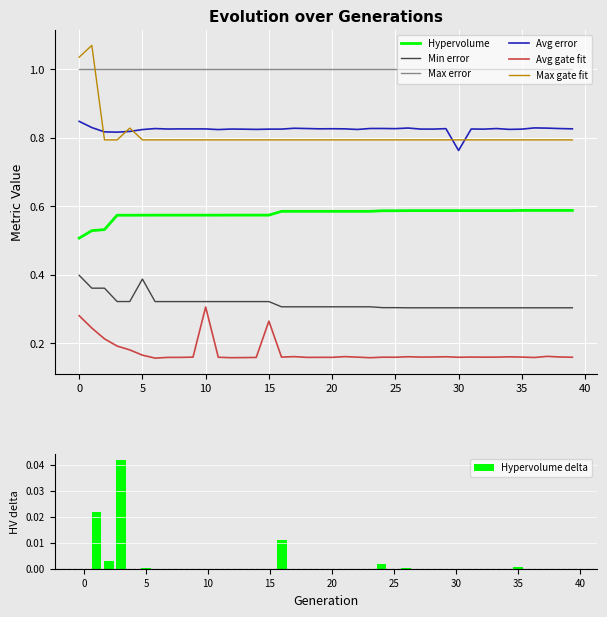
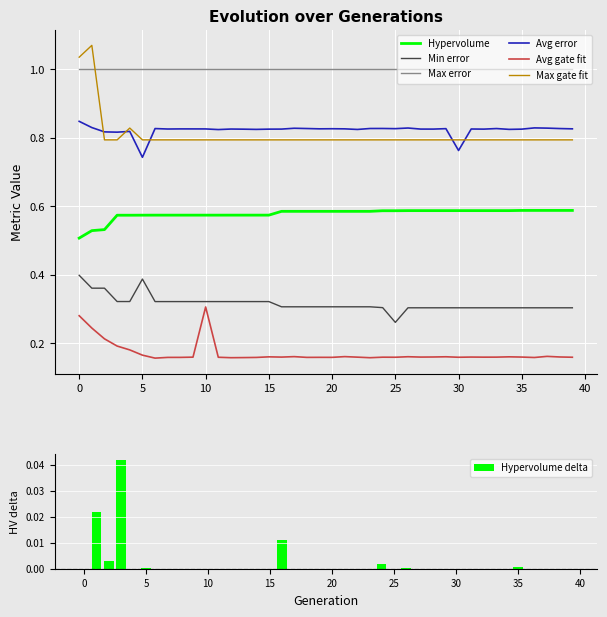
Evolution over Generations, Avg error, 5: 0.82 -> 0.74
Evolution over Generations, Avg gate fit, 15: 0.26 -> 0.16
Evolution over Generations, Min error, 25: 0.30 -> 0.26
